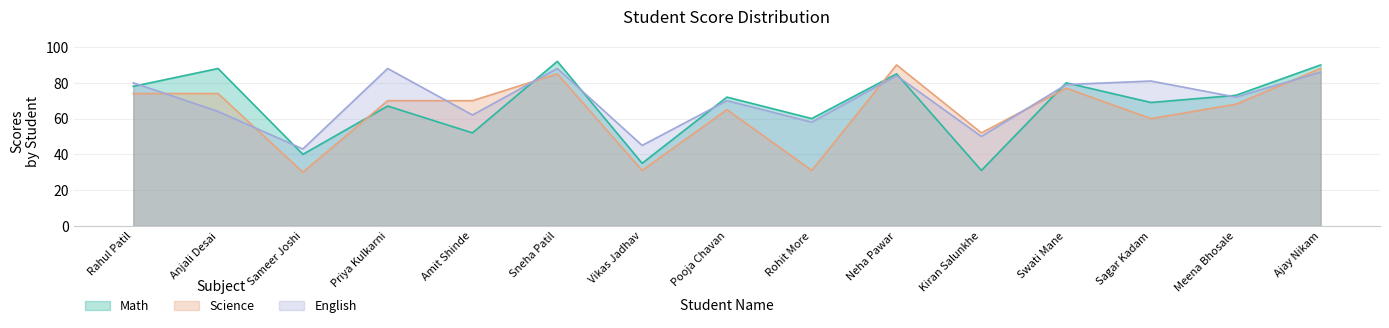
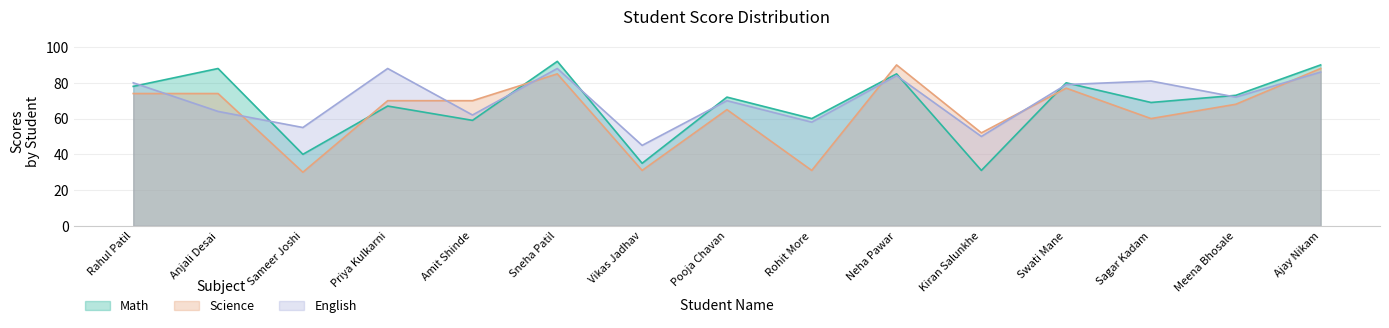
English, Sameer Joshi: 43 -> 55
Math, Amit Shinde: 52 -> 59
